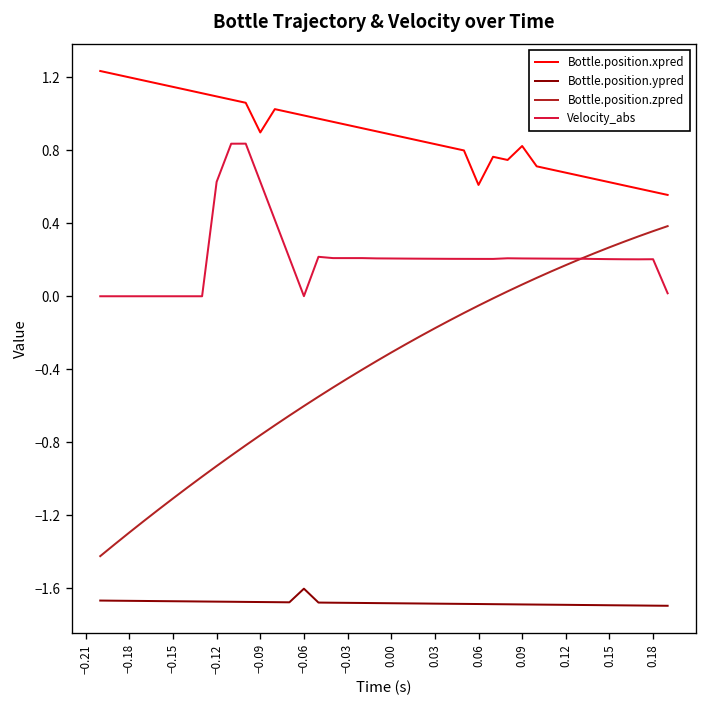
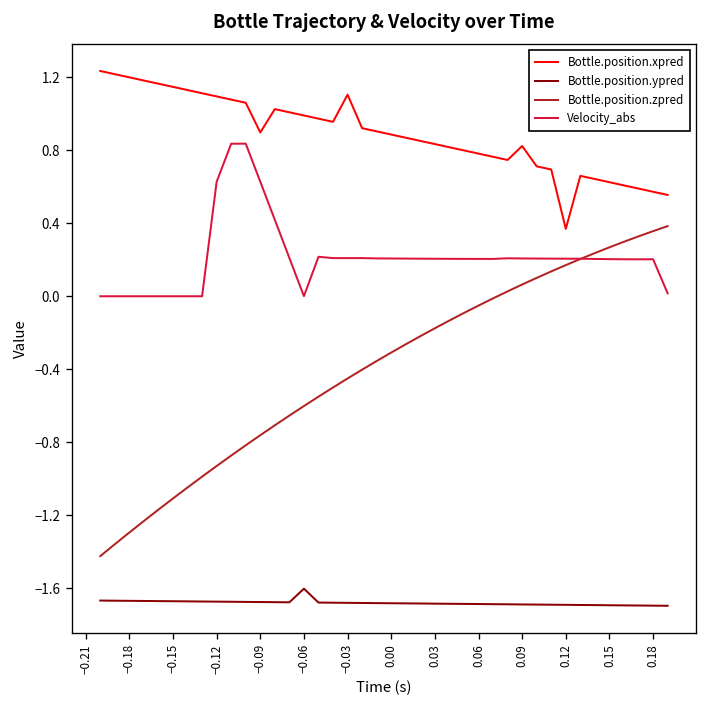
Bottle.position.xpred, −0.03: 0.94 -> 1.10
Bottle.position.xpred, 0.06: 0.61 -> 0.78
Bottle.position.xpred, 0.12: 0.68 -> 0.37
